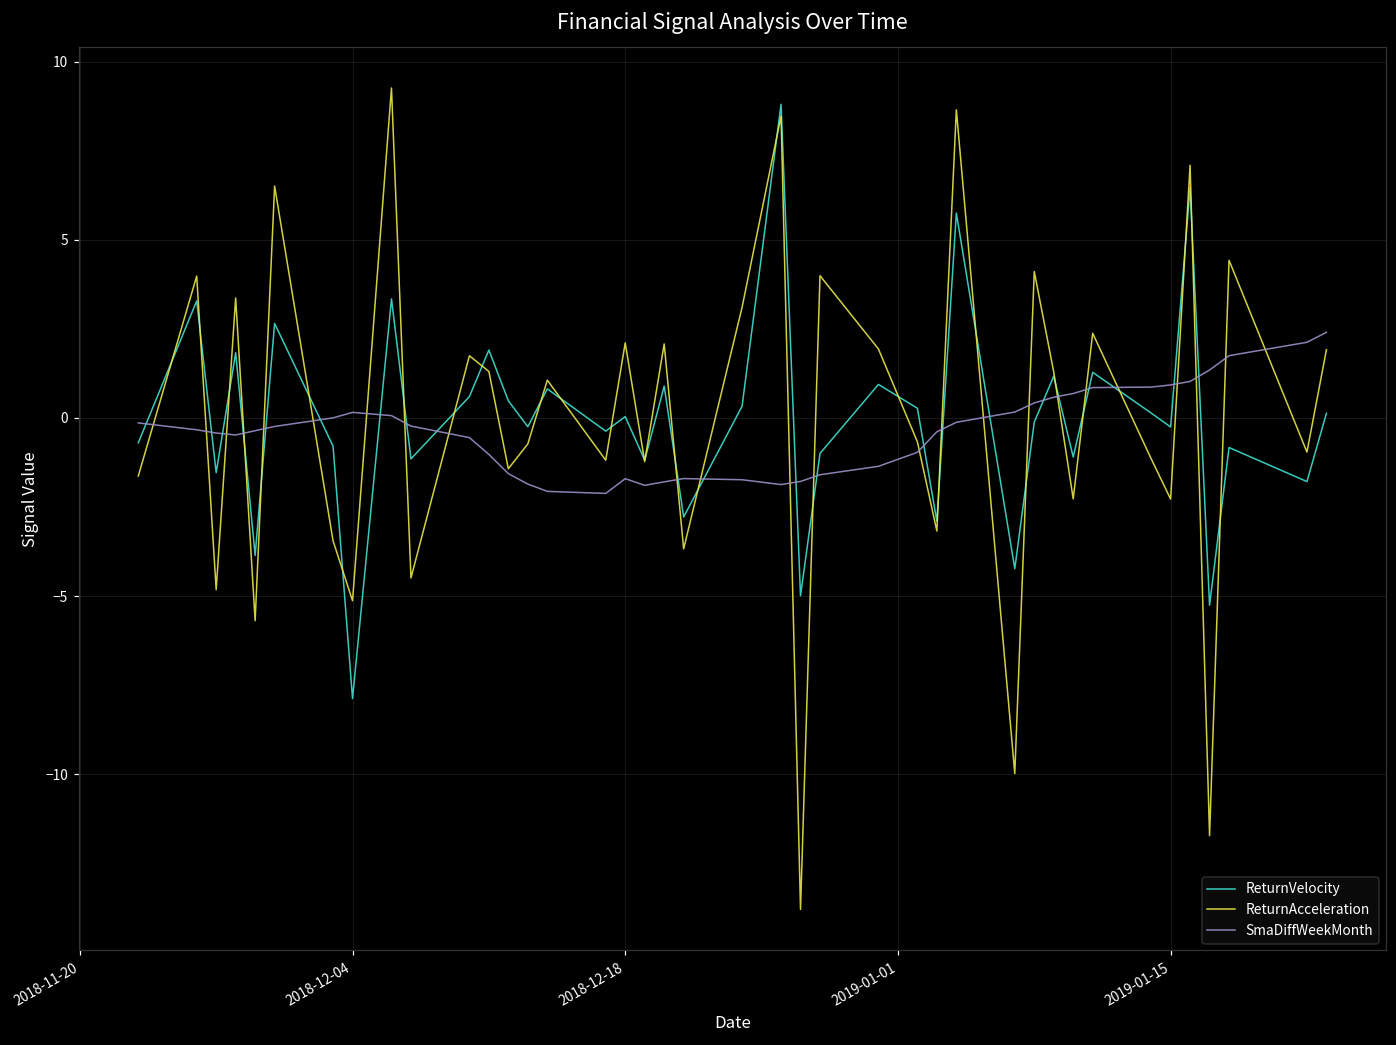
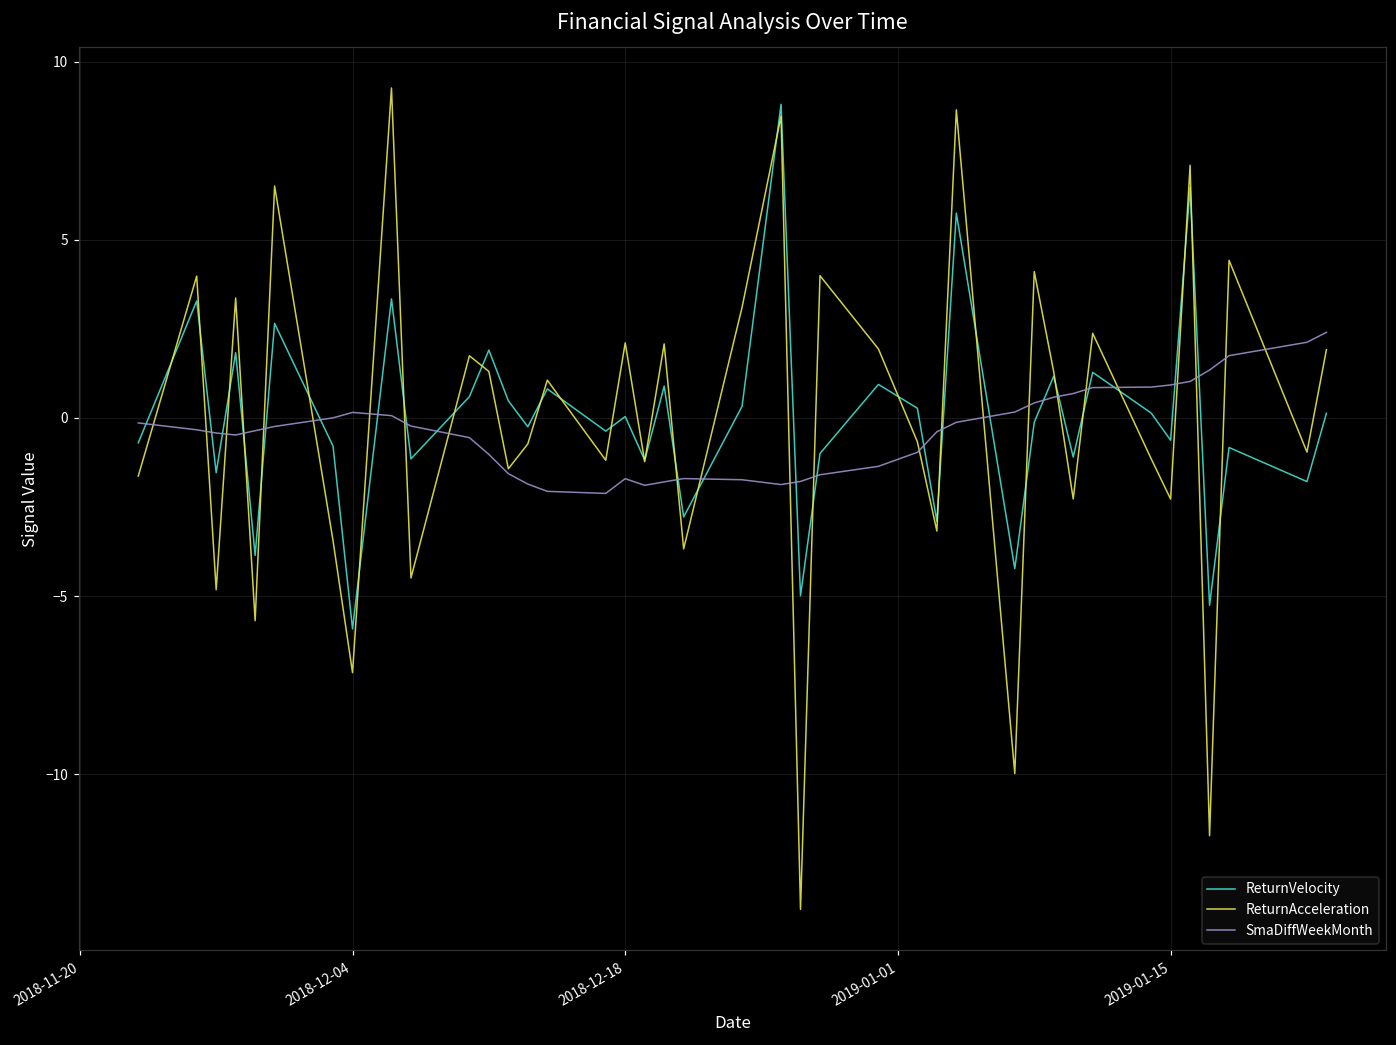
ReturnVelocity, 2018-12-04: -7.9 -> -5.9
ReturnAcceleration, 2018-12-04: -5.1 -> -7.2
ReturnVelocity, 2019-01-15: -0.3 -> -0.6
